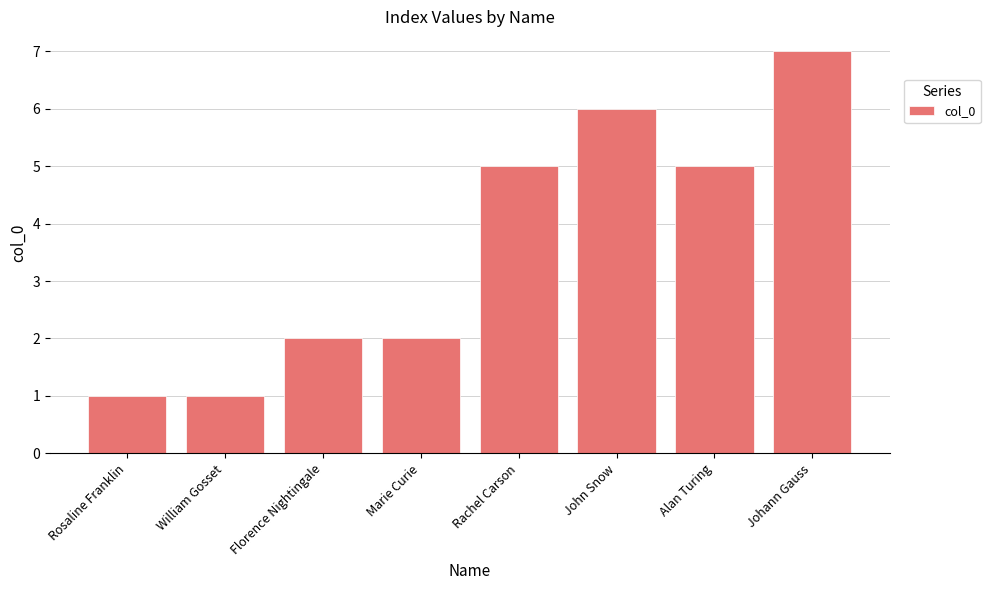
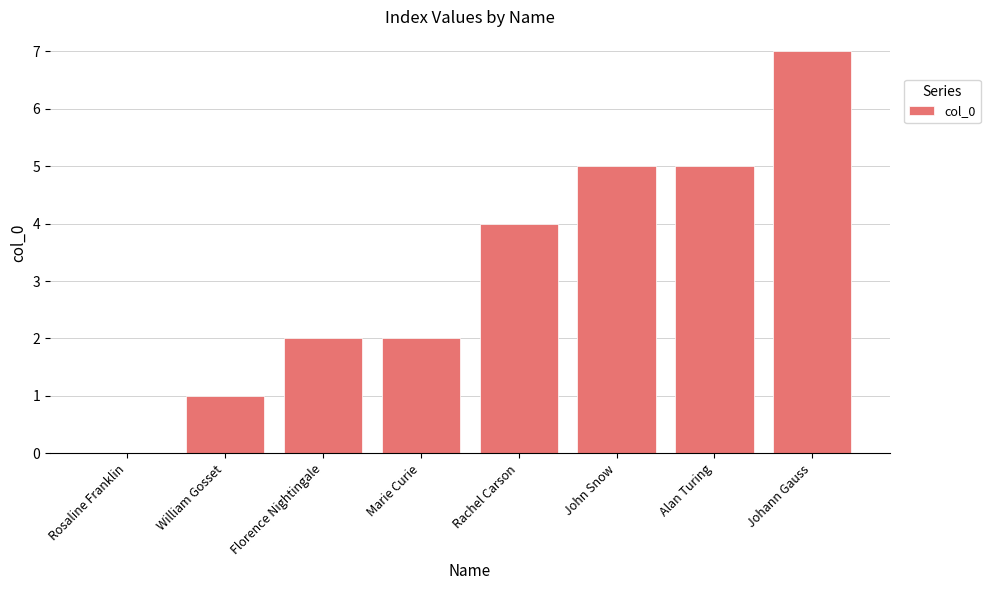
Rosaline Franklin: 1 -> 0
Rachel Carson: 5 -> 4
John Snow: 6 -> 5
